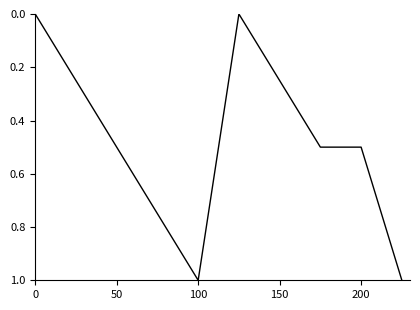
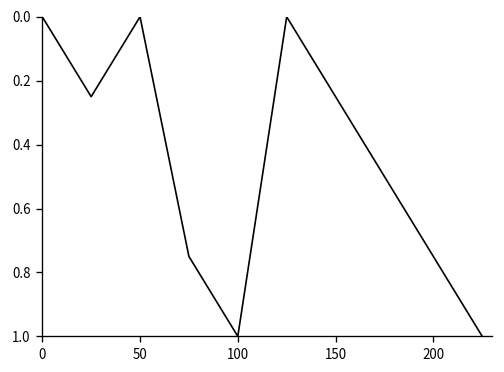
50: 0.50 -> 0.00
200: 0.50 -> 0.75
